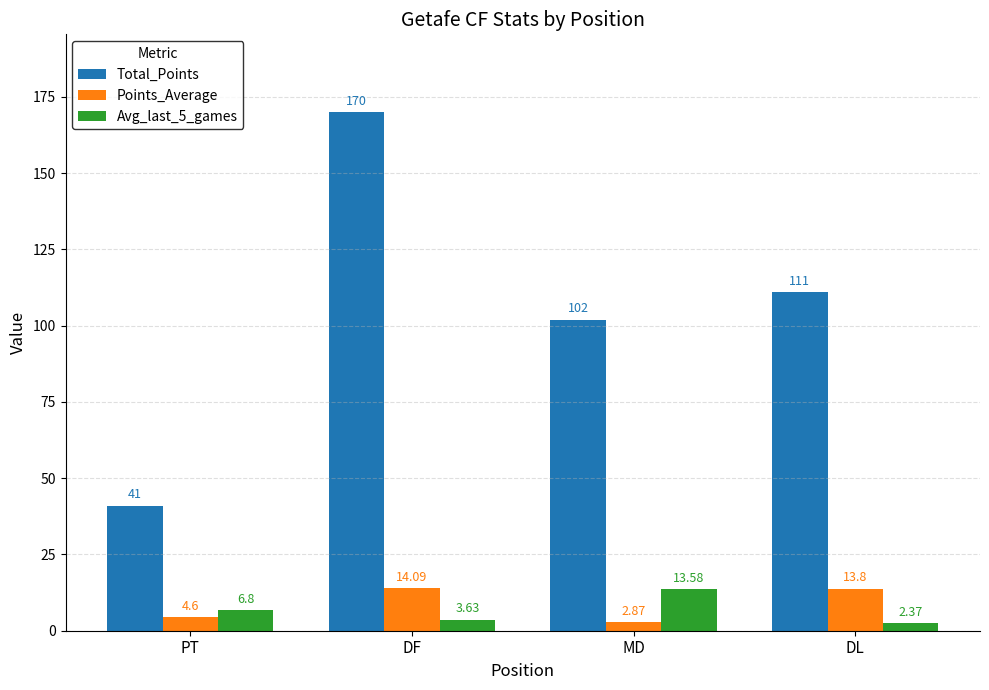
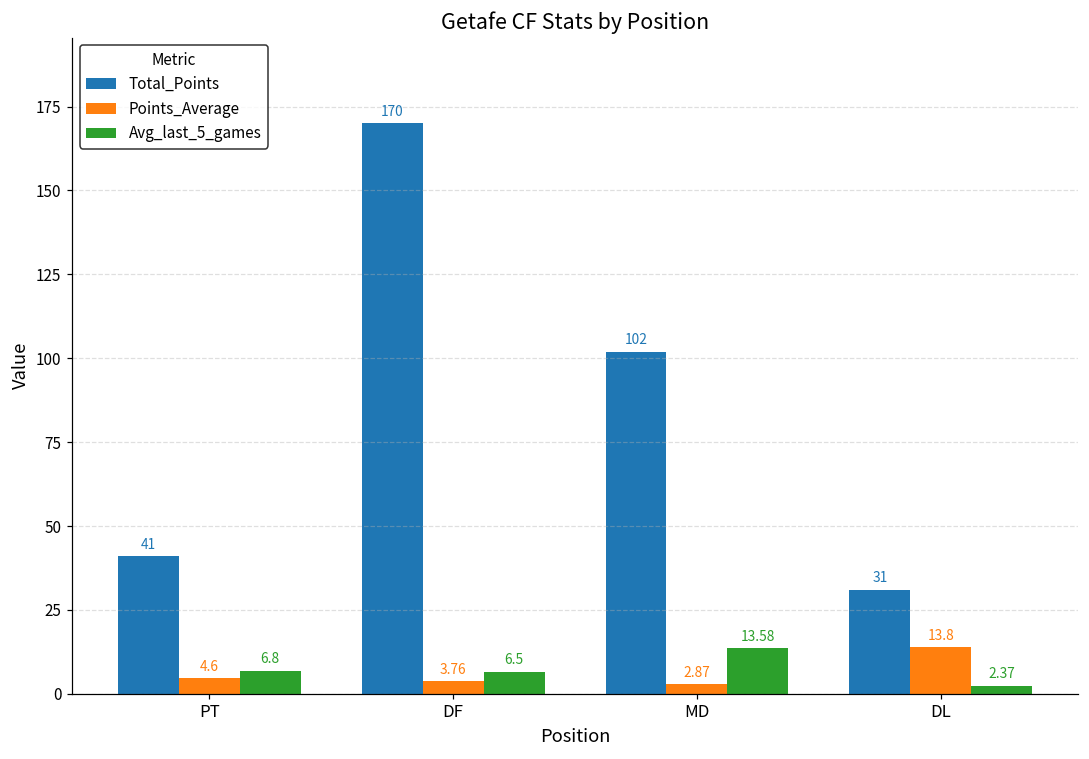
Points_Average, DF: 14.09 -> 3.76
Avg_last_5_games, DF: 3.63 -> 6.5
Total_Points, DL: 111 -> 31
